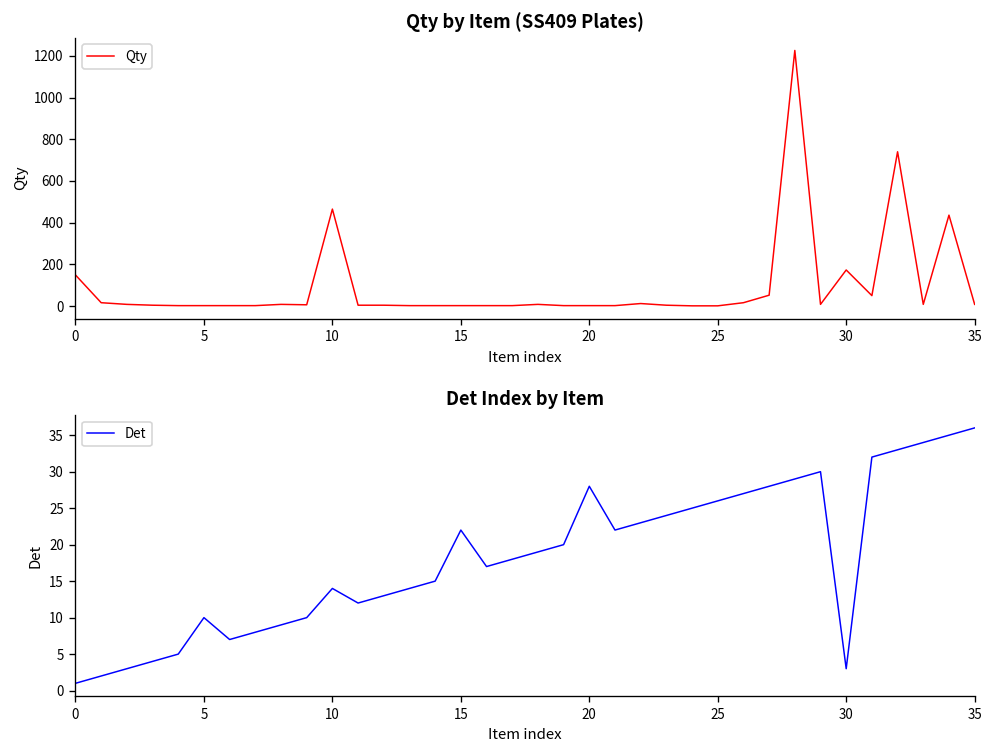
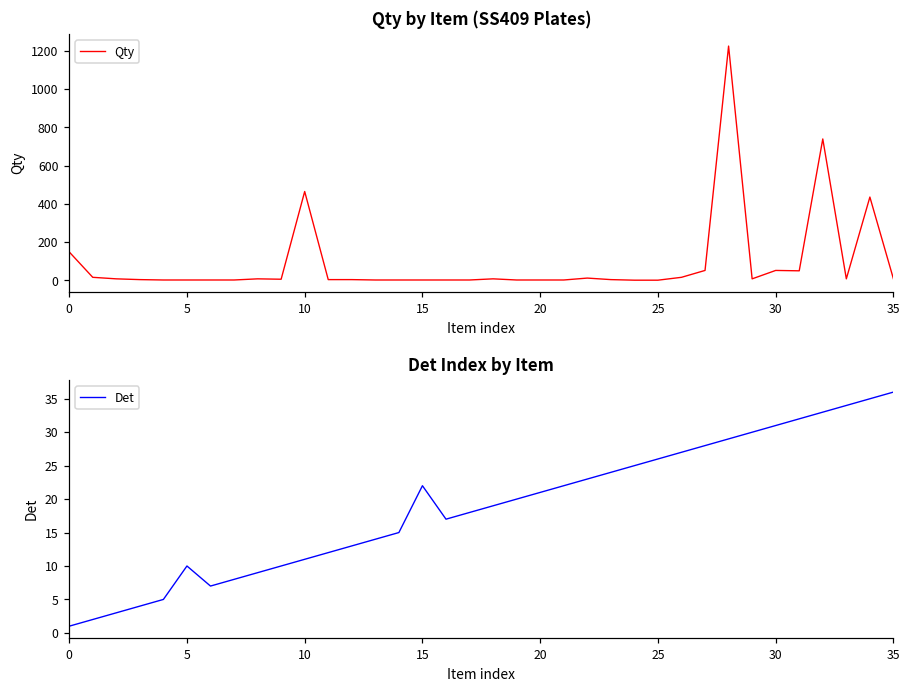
Qty by Item (SS409 Plates), 30: 170 -> 50
Det Index by Item, 10: 14 -> 11
Det Index by Item, 20: 28 -> 21
Det Index by Item, 30: 3 -> 31
